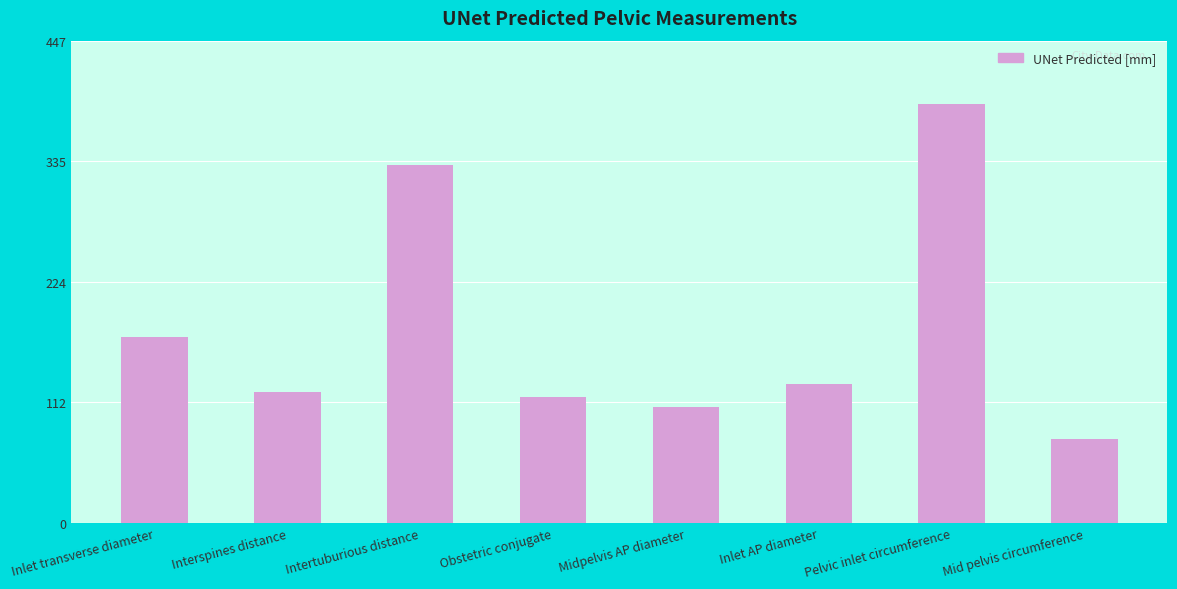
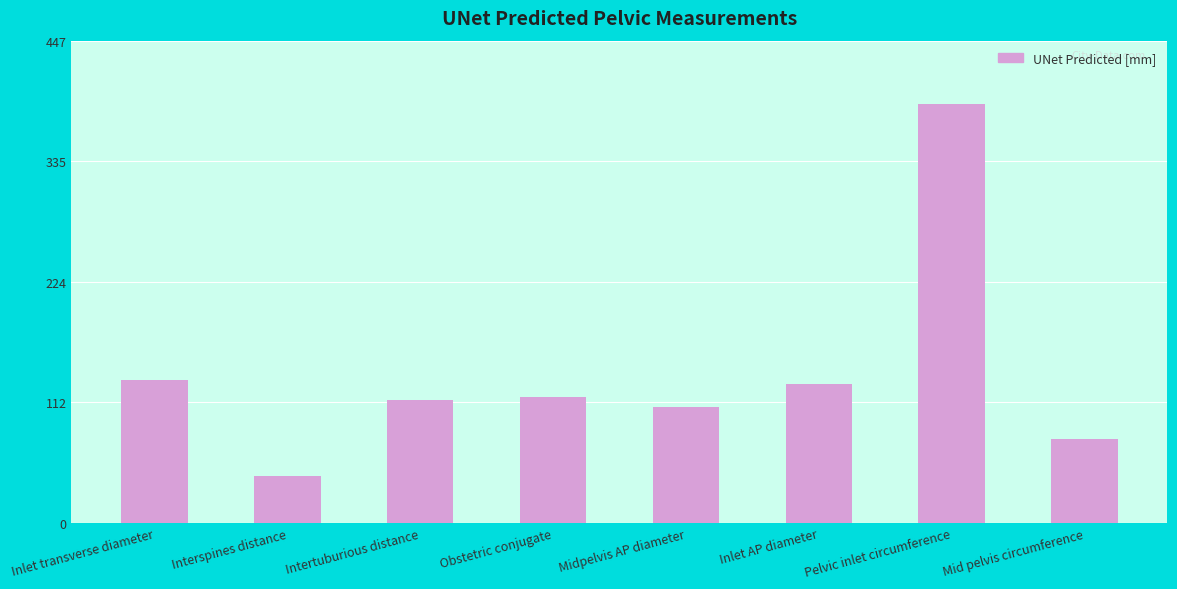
Inlet transverse diameter: 172 -> 132
Interspines distance: 121 -> 43
Intertuburious distance: 332 -> 114
